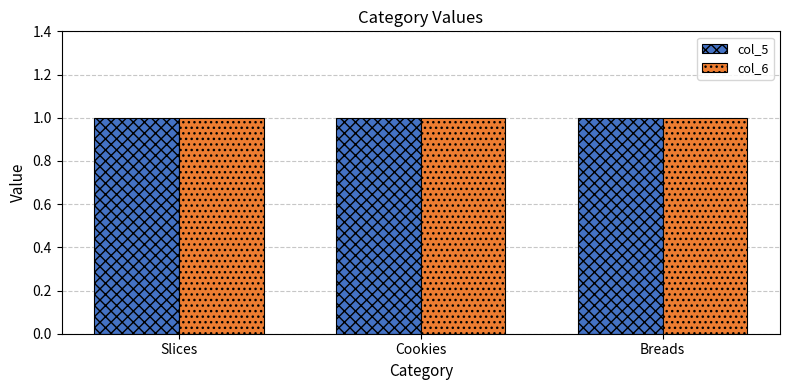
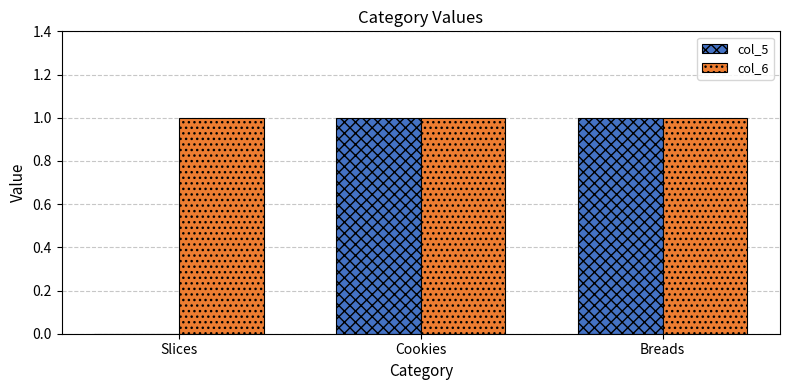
col_5, Slices: 1 -> 0
